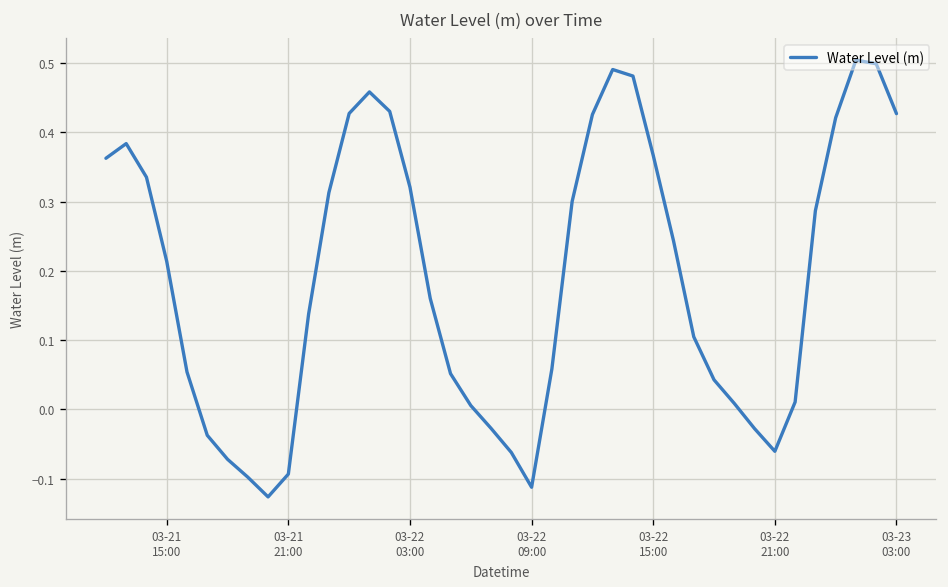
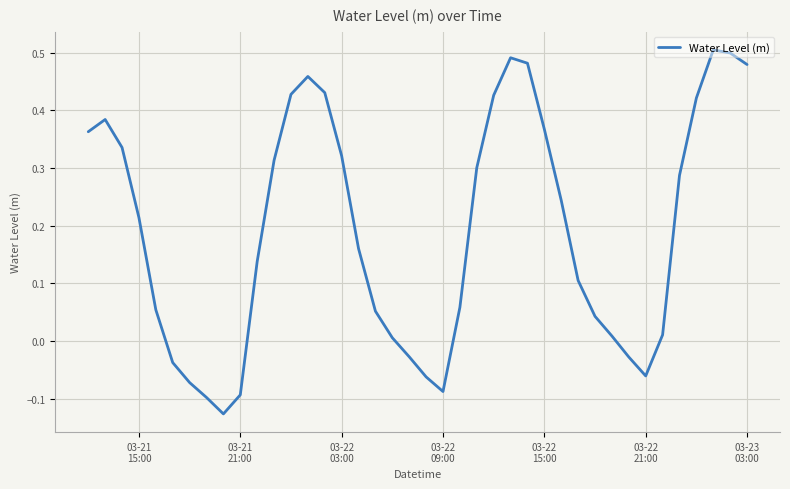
03-22 09:00: -0.11 -> -0.09
03-23 03:00: 0.43 -> 0.48
